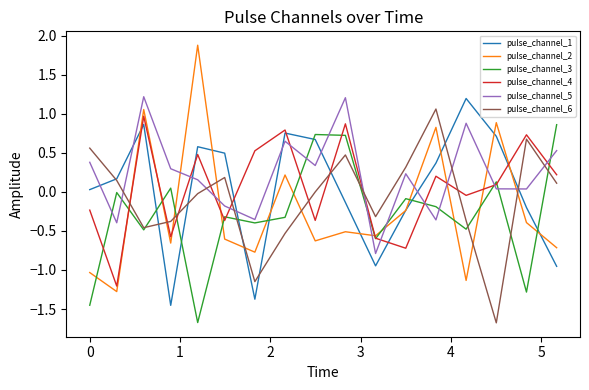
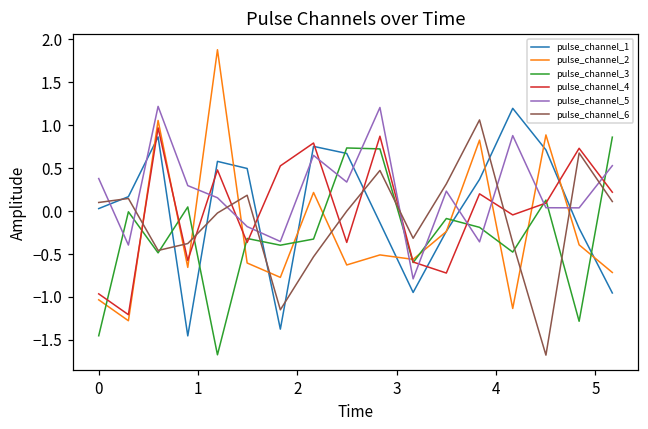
pulse_channel_4, 0: -0.2 -> -1.0
pulse_channel_6, 0: 0.6 -> 0.1
